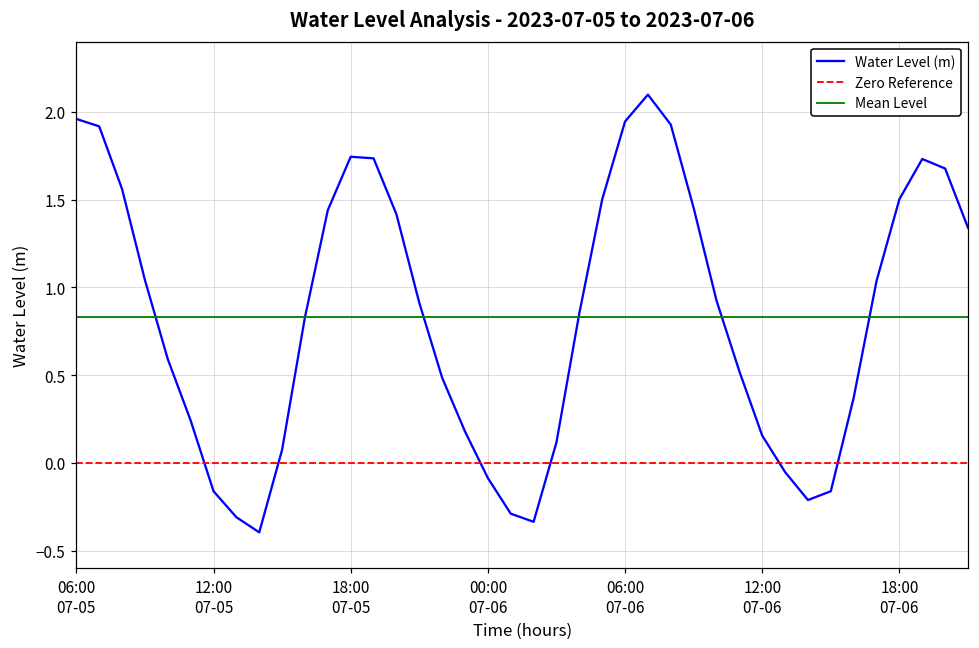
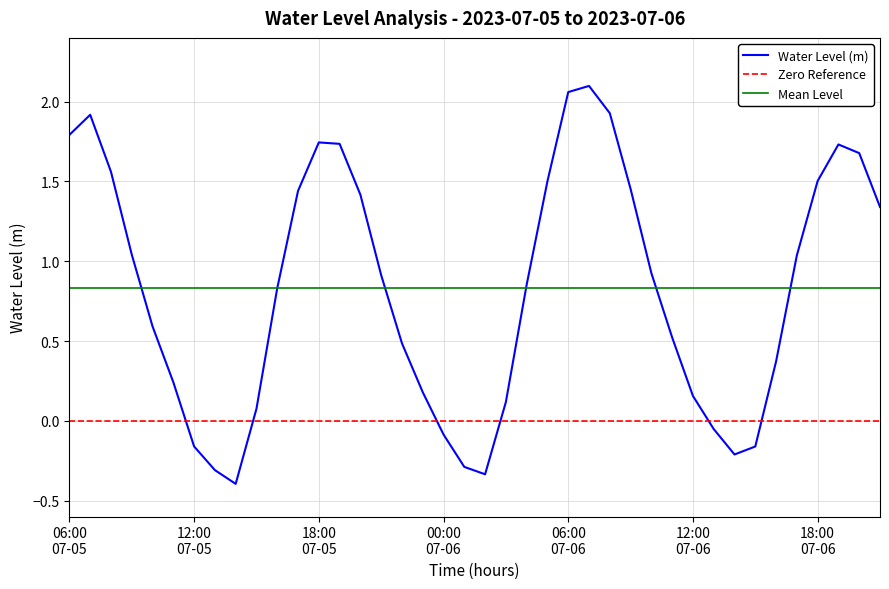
06:00 07-05: 1.96 -> 1.79
06:00 07-06: 1.95 -> 2.06
